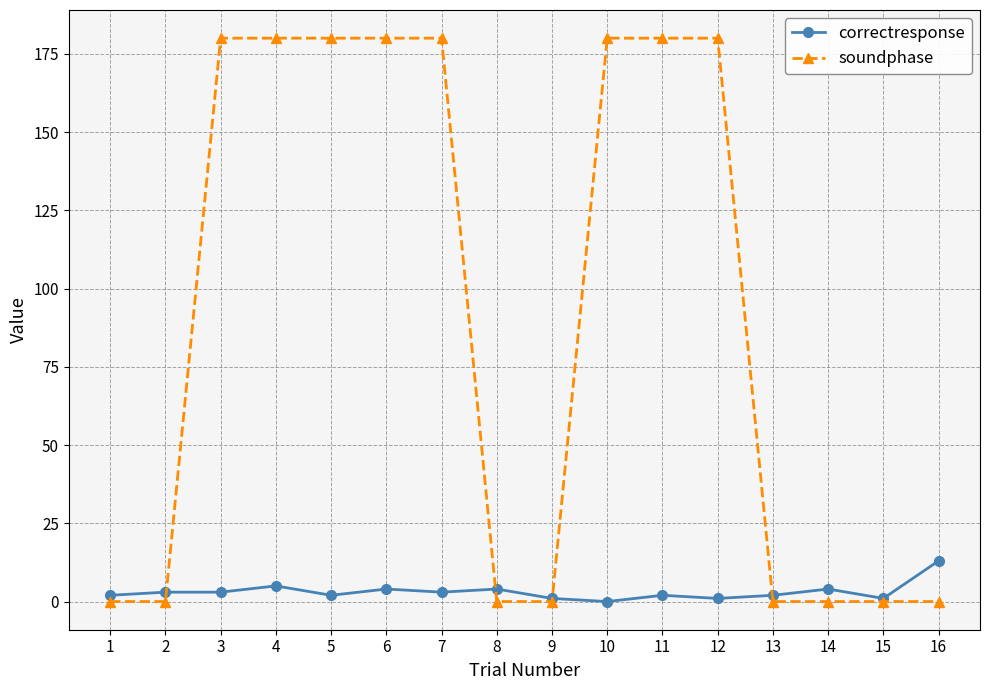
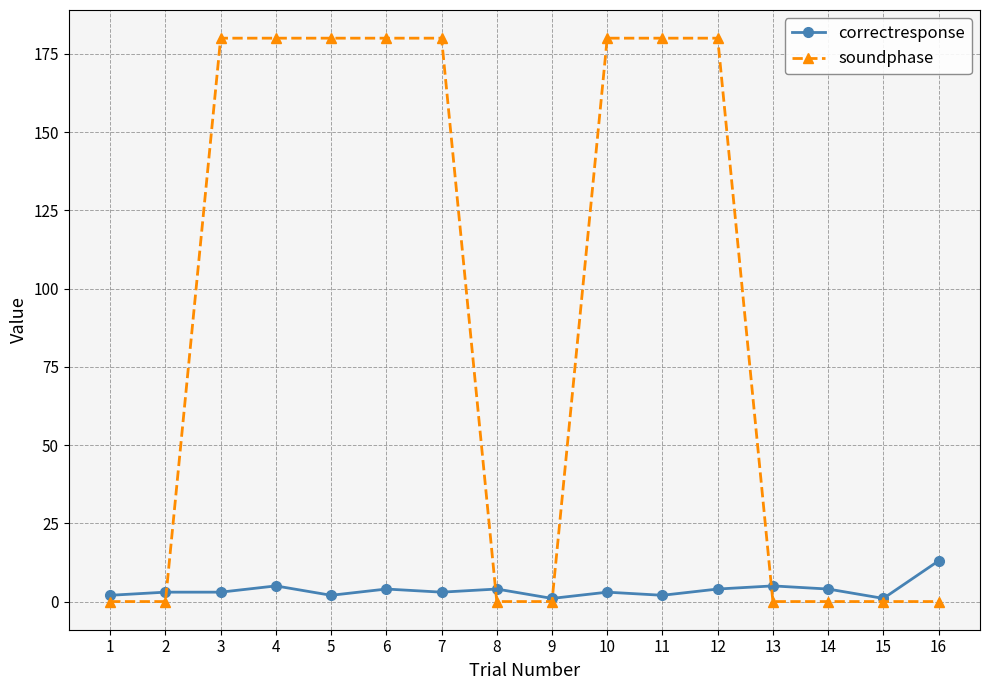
correctresponse, 10: 0 -> 3
correctresponse, 12: 1 -> 4
correctresponse, 13: 2 -> 5
